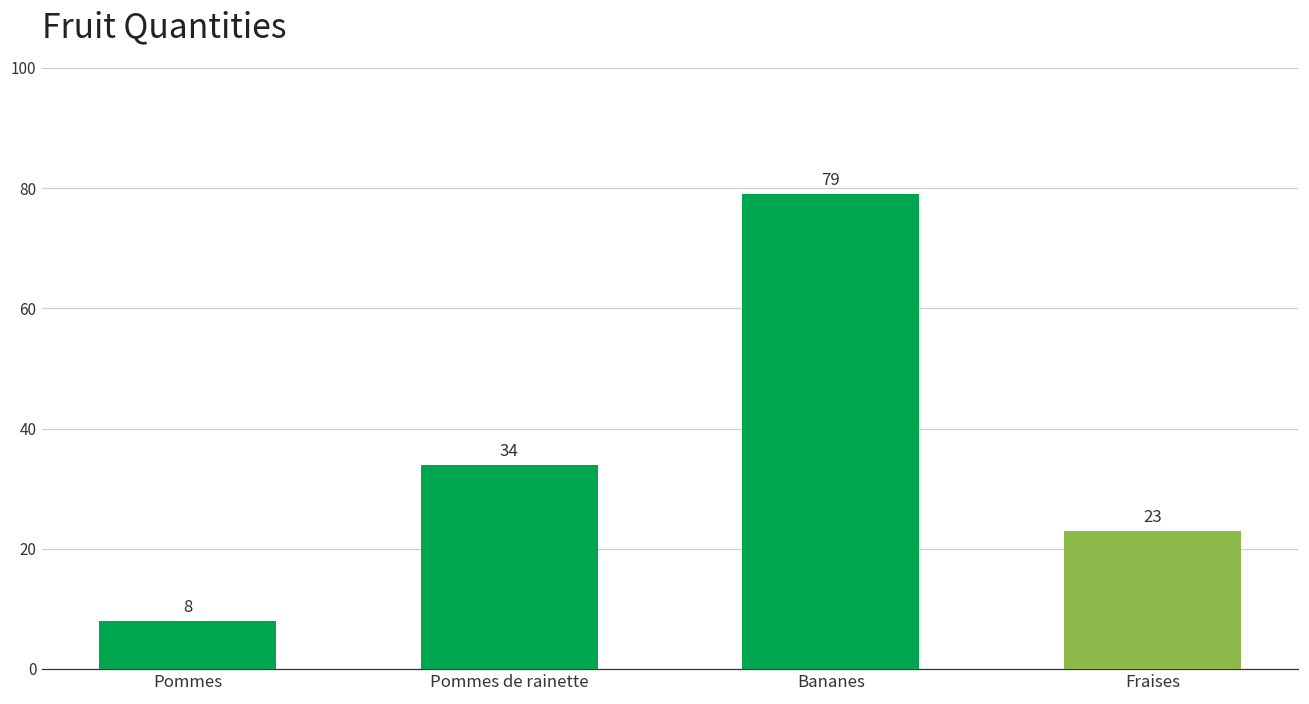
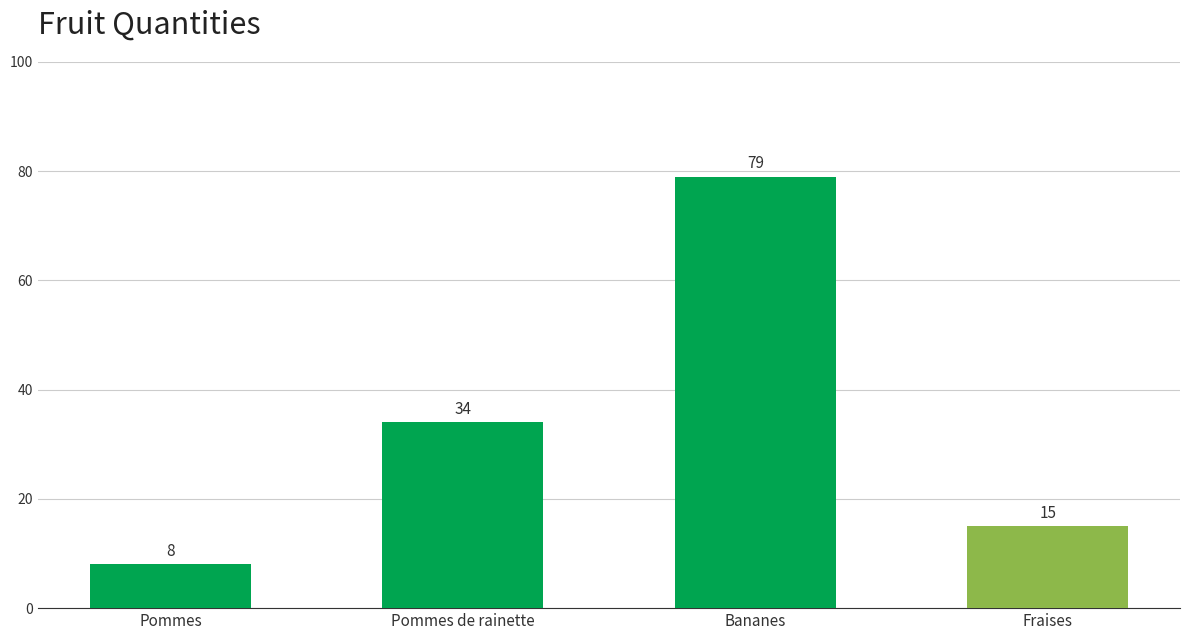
Fraises: 23 -> 15
